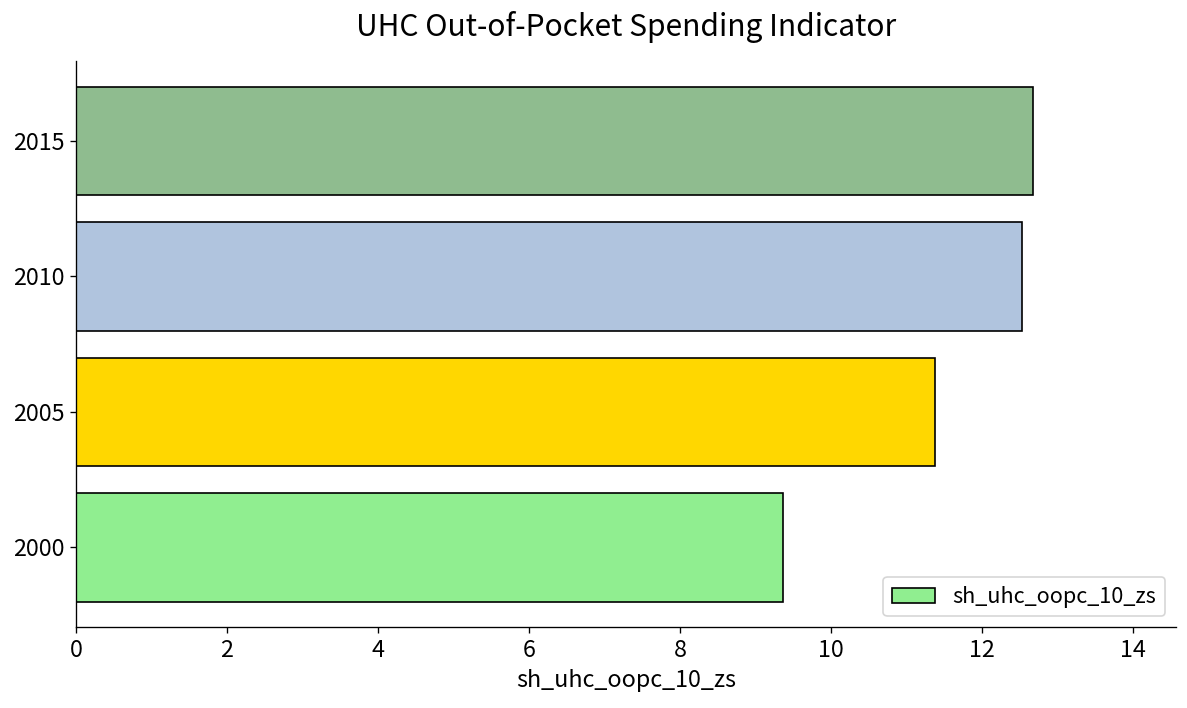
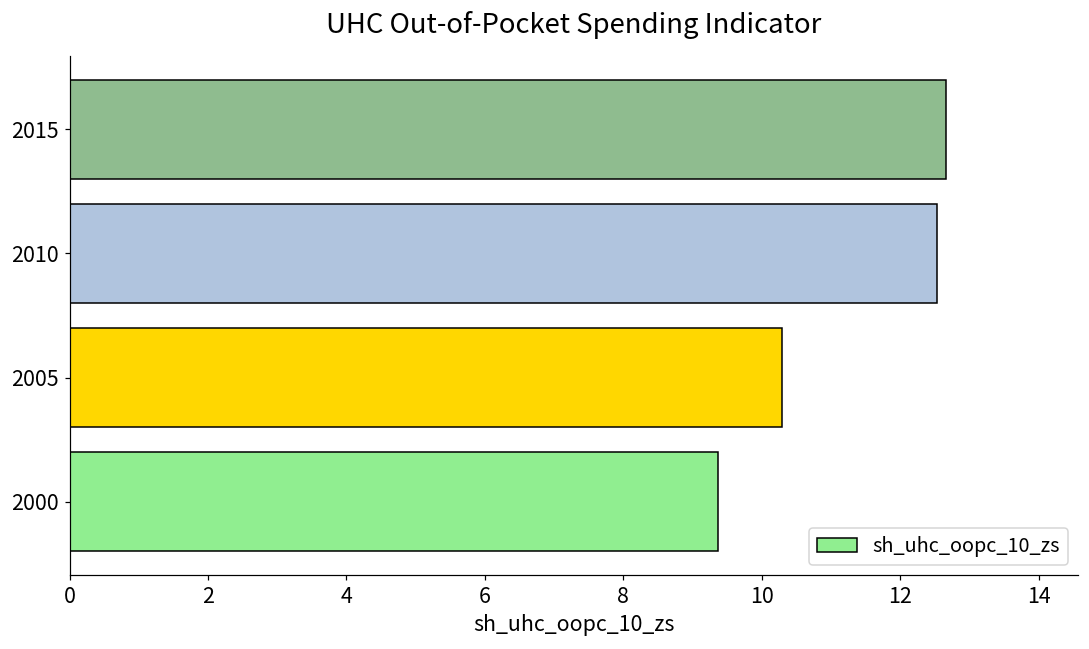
2005: 11.4 -> 10.3
